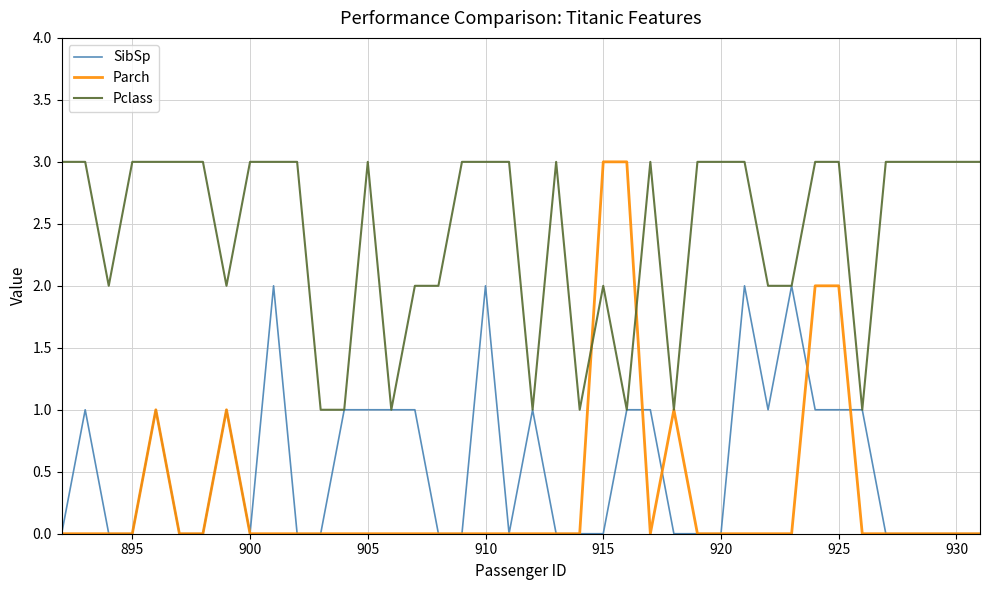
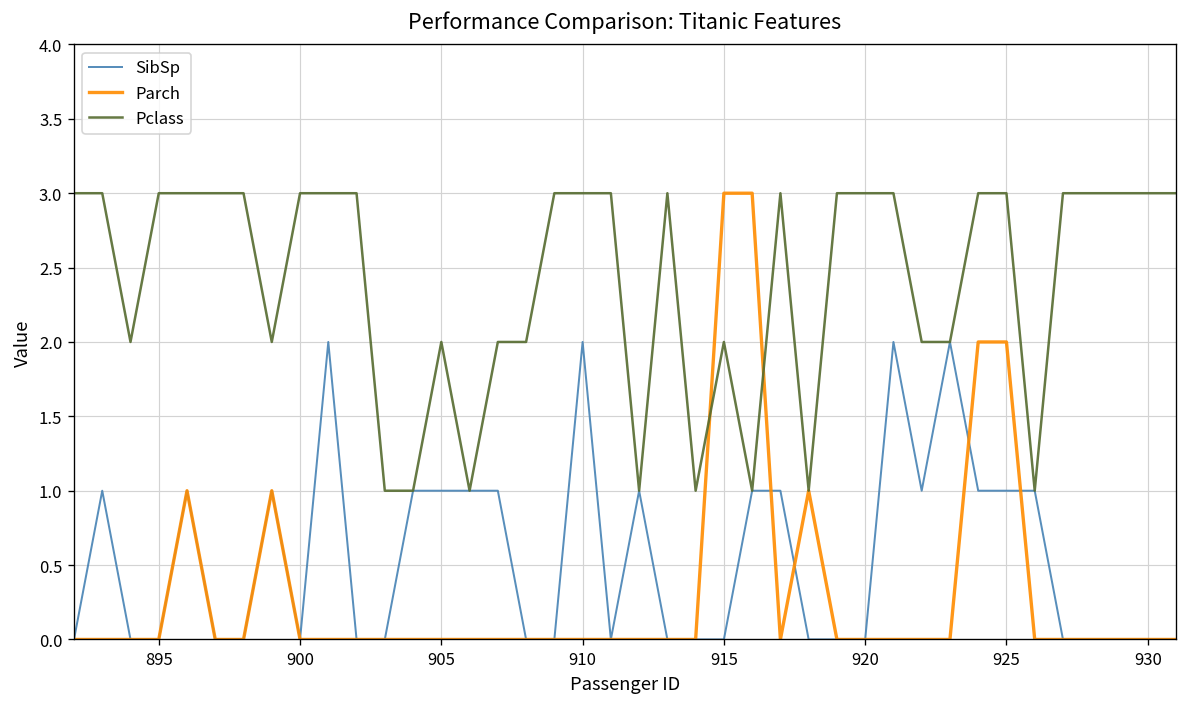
Pclass, 905: 3 -> 2
